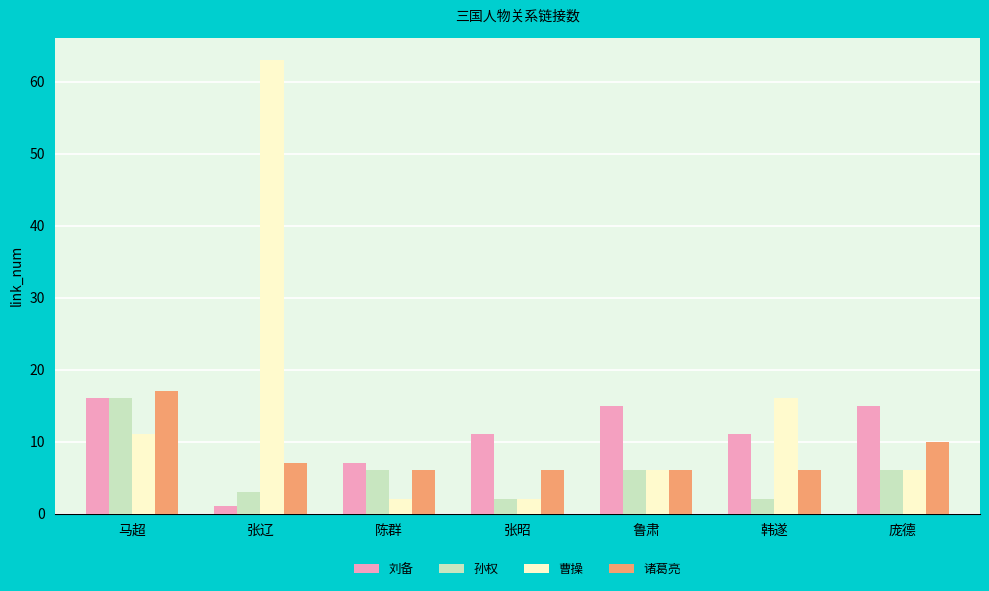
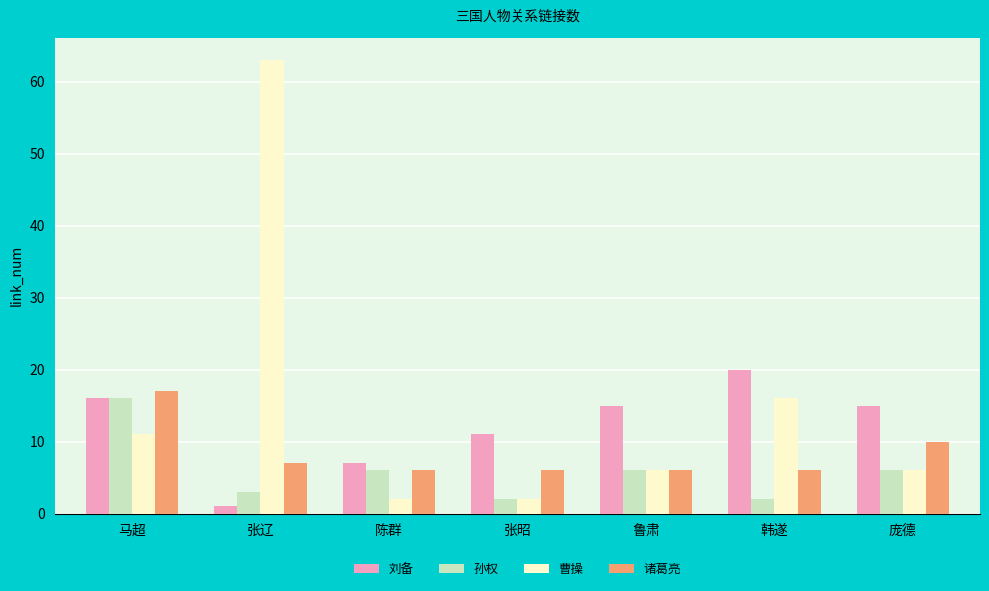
刘备, 韩遂: 11 -> 20
